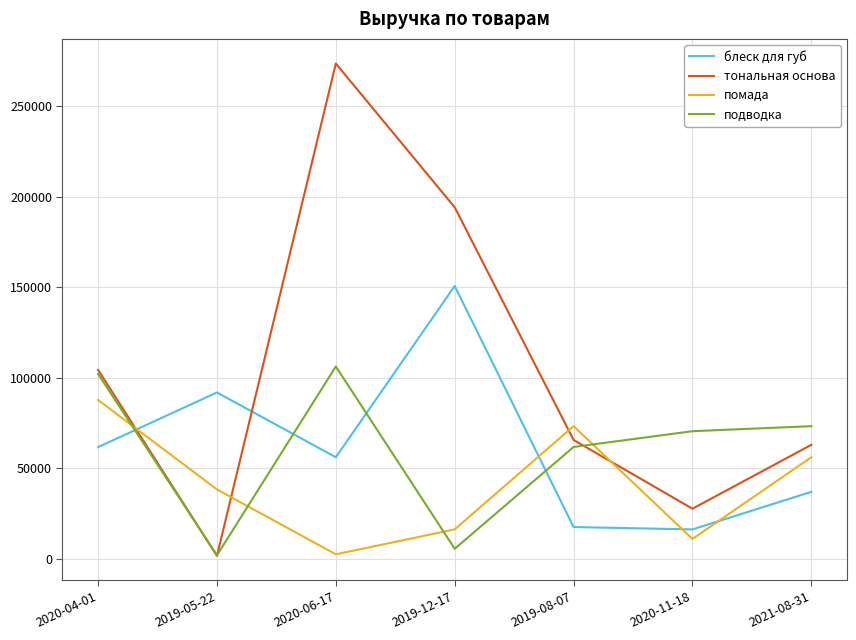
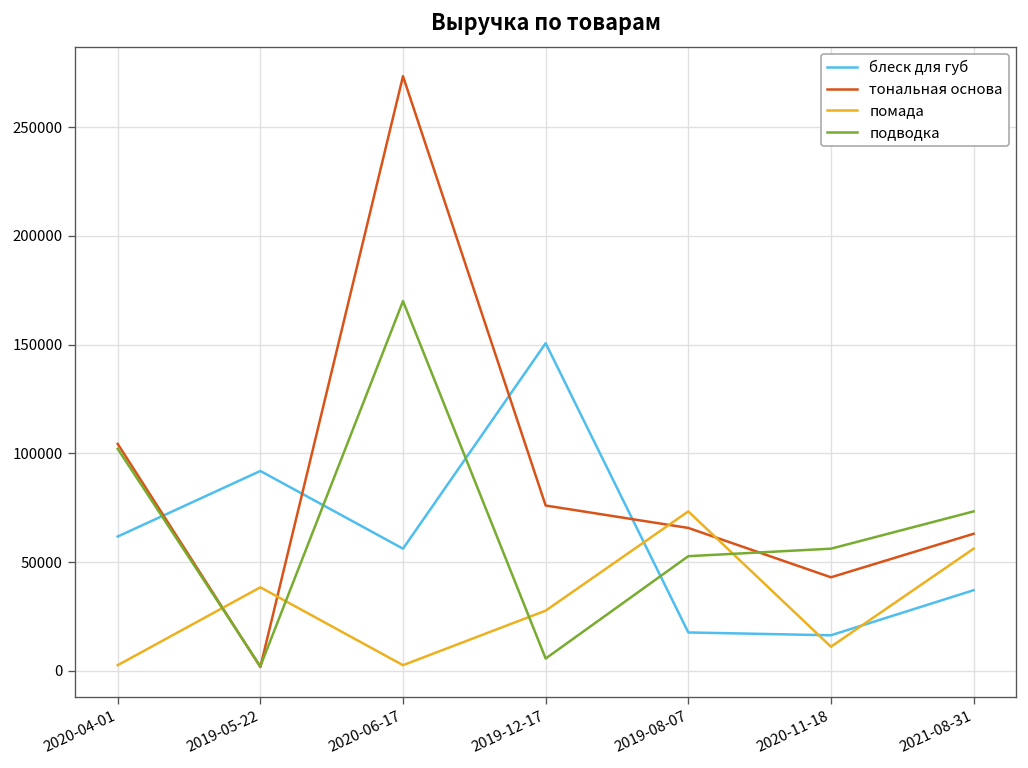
помада, 2020-04-01: 88000 -> 3000
подводка, 2020-06-17: 106000 -> 170000
тональная основа, 2019-12-17: 194000 -> 76000
помада, 2019-12-17: 16000 -> 28000
подводка, 2019-08-07: 62000 -> 53000
тональная основа, 2020-11-18: 28000 -> 43000
подводка, 2020-11-18: 71000 -> 56000
